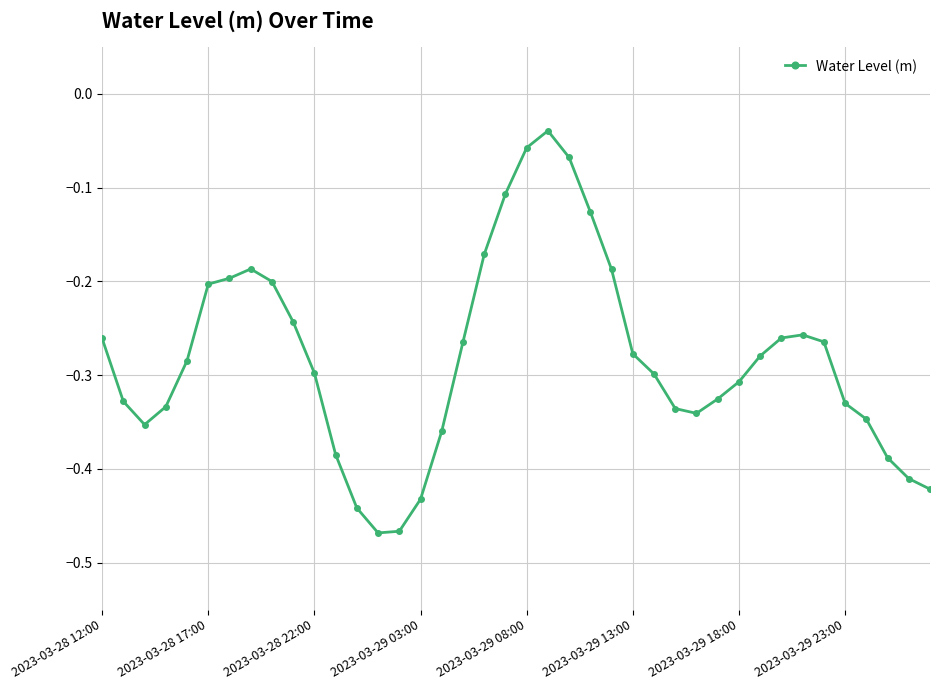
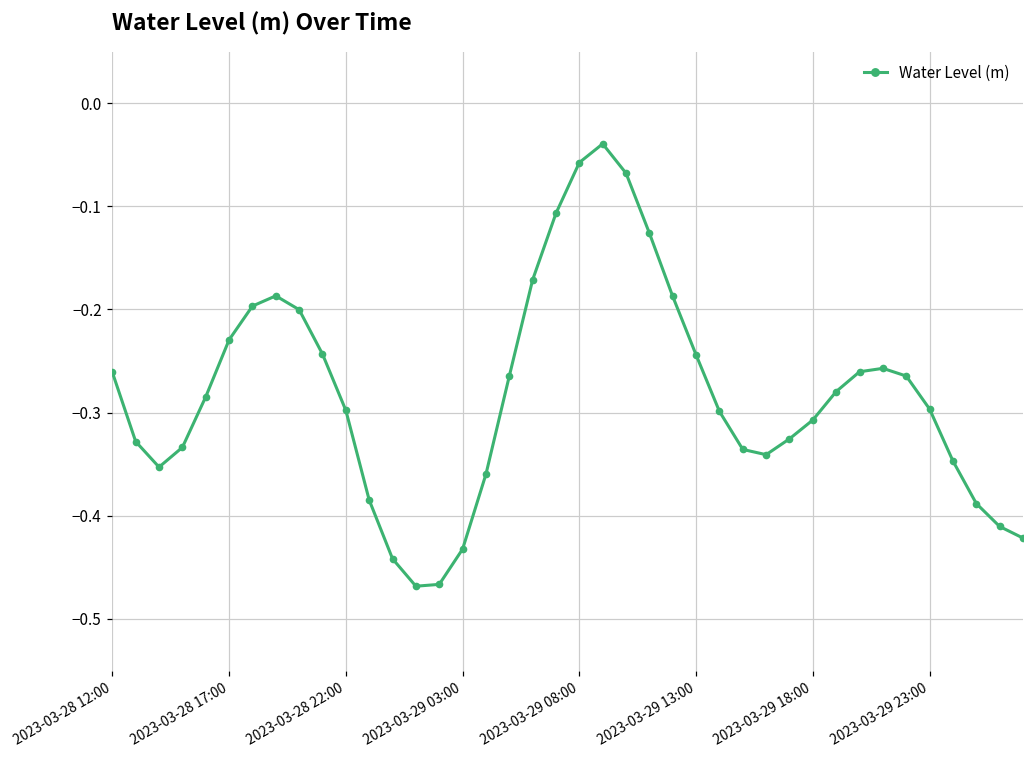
2023-03-28 17:00: -0.20 -> -0.23
2023-03-29 13:00: -0.28 -> -0.24
2023-03-29 23:00: -0.33 -> -0.30
